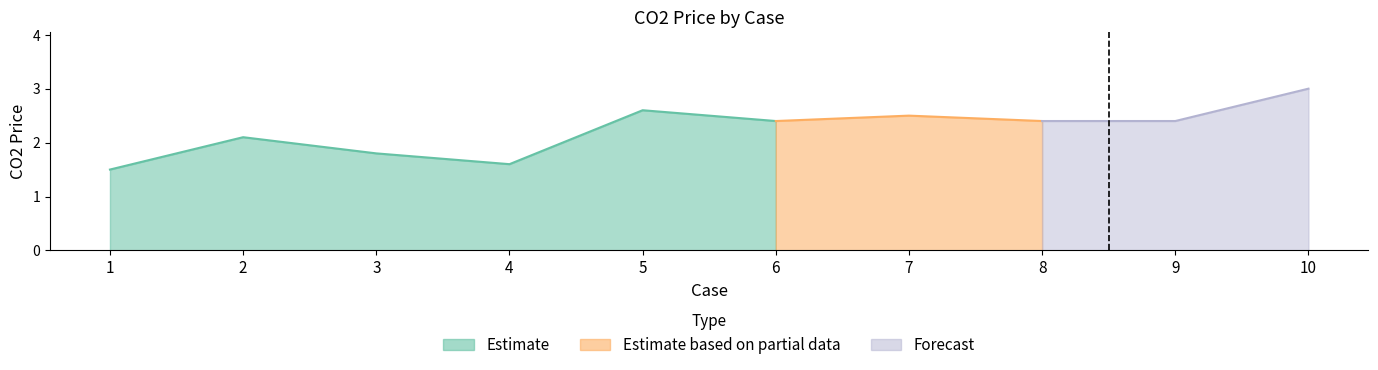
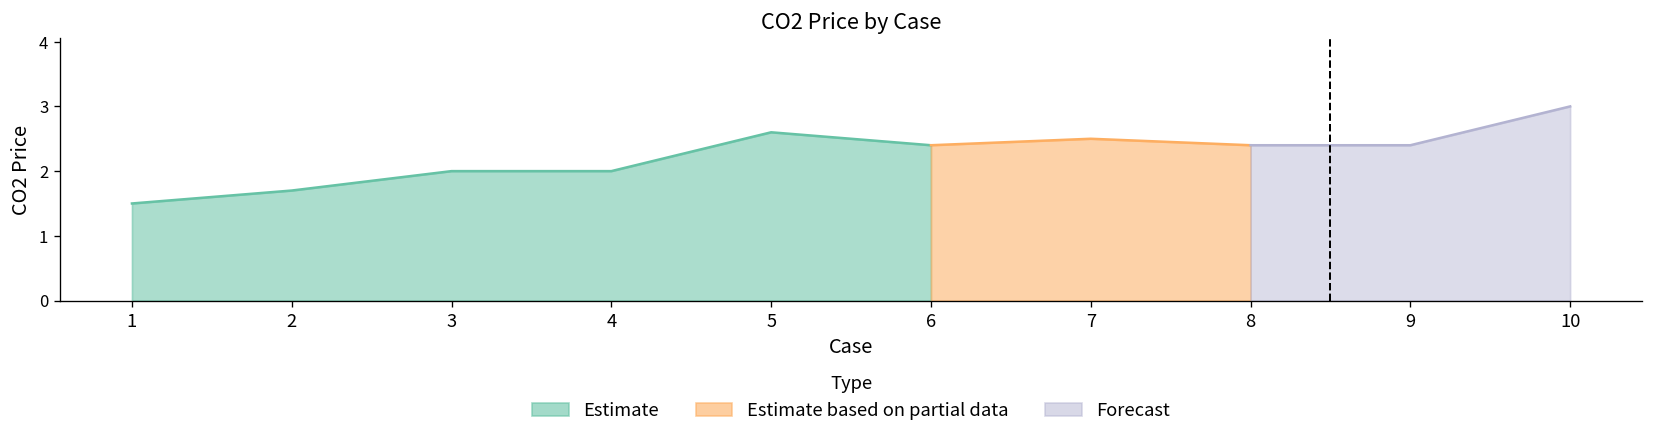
Estimate, 2: 2.1 -> 1.7
Estimate, 3: 1.8 -> 2.0
Estimate, 4: 1.6 -> 2.0
